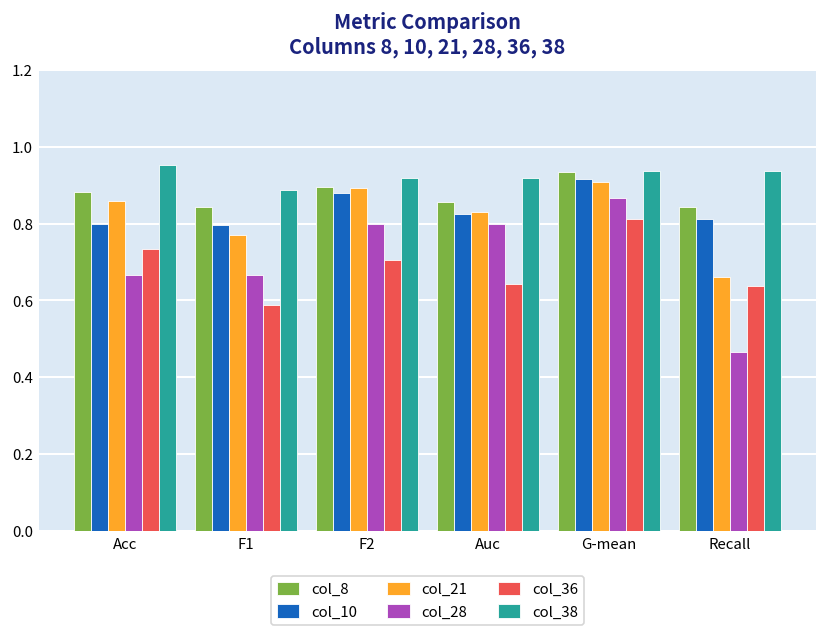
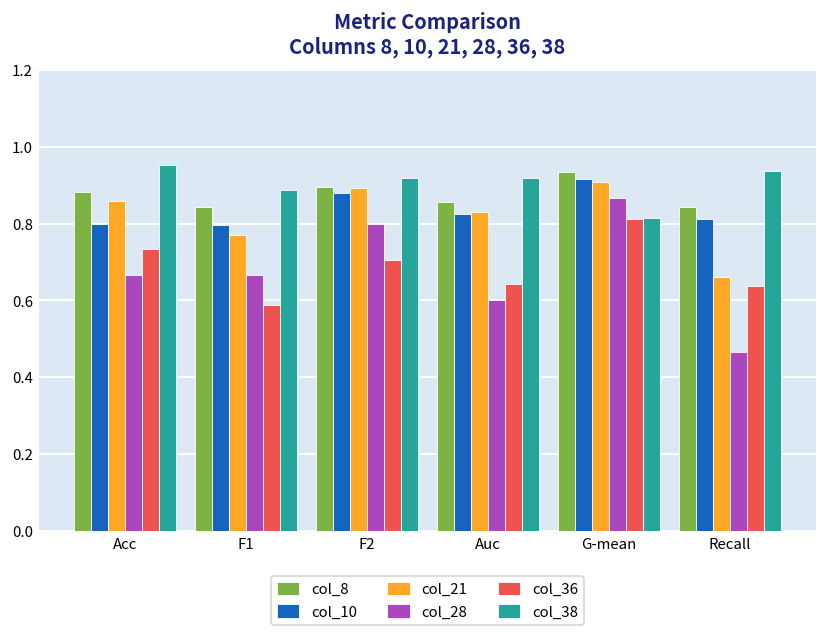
col_28, Auc: 0.8 -> 0.6
col_38, G-mean: 0.94 -> 0.81
